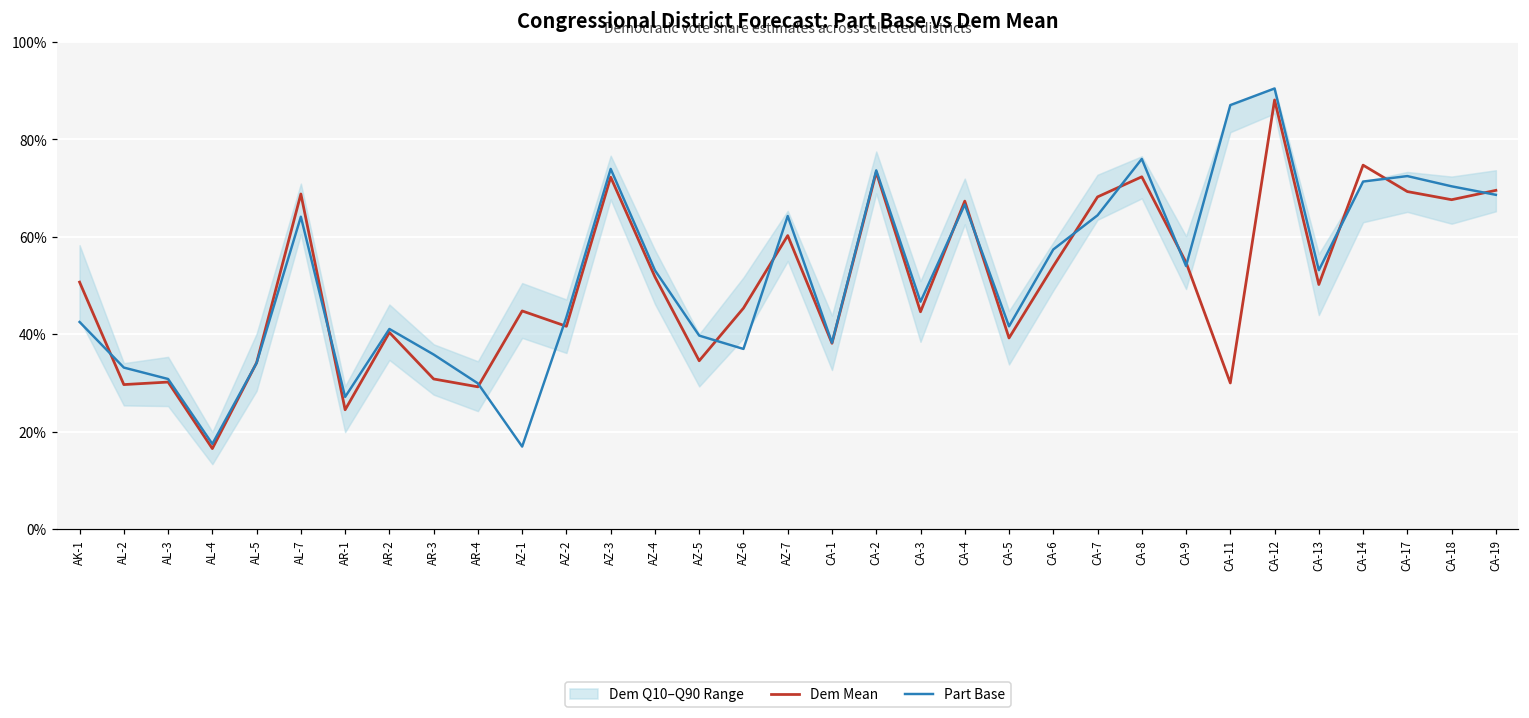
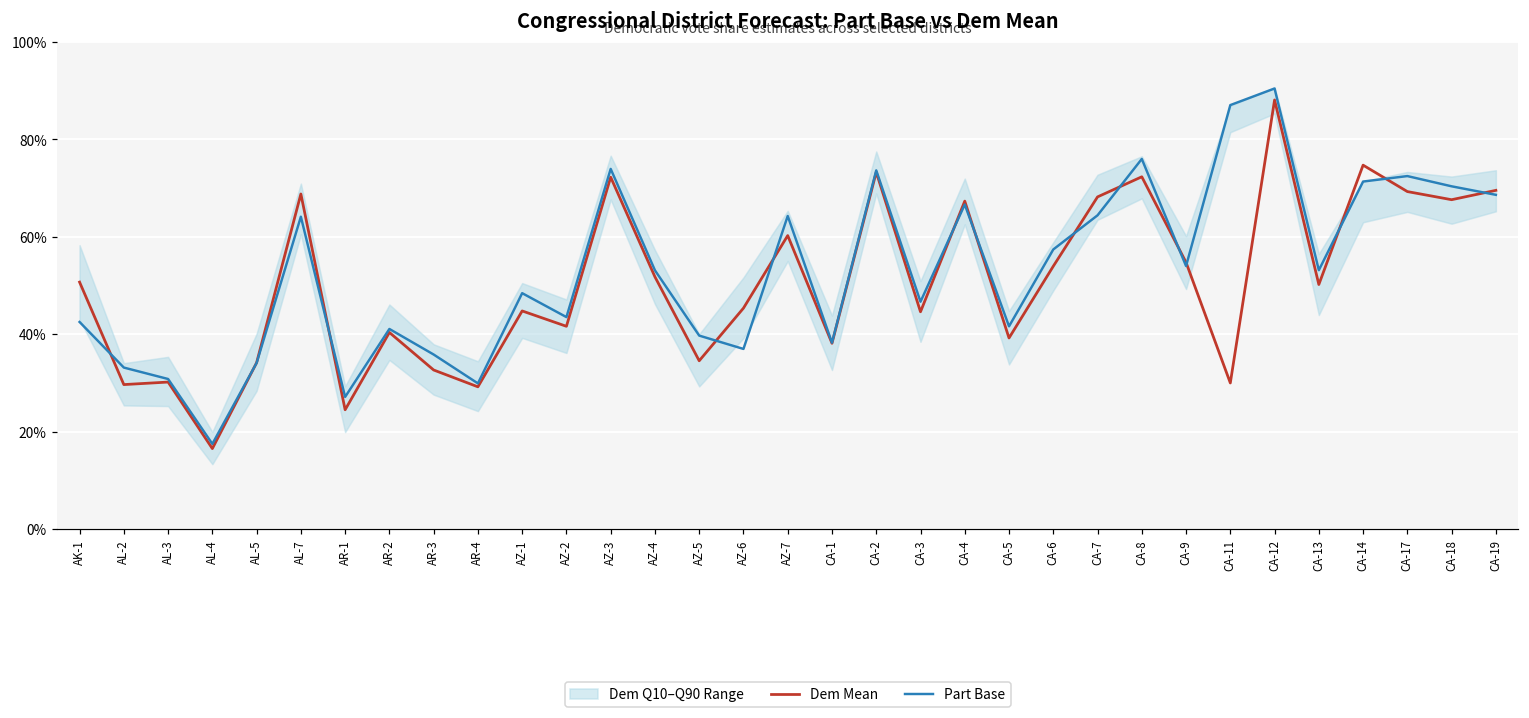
Dem Mean, AR-3: 31% -> 33%
Part Base, AZ-1: 17% -> 48%
